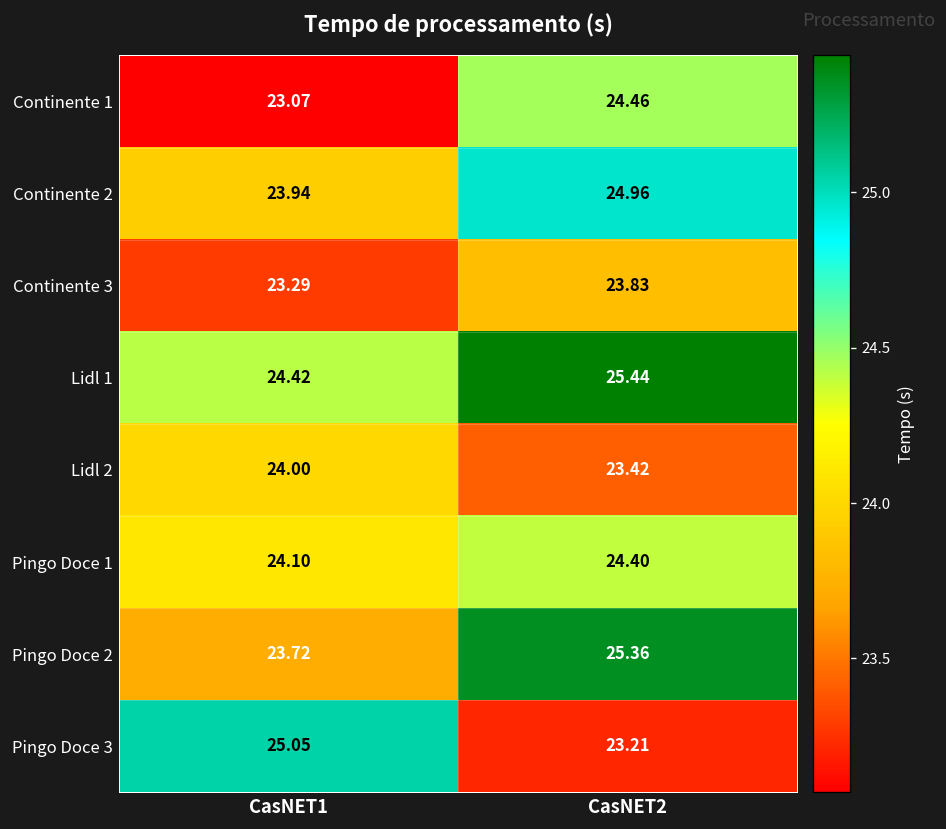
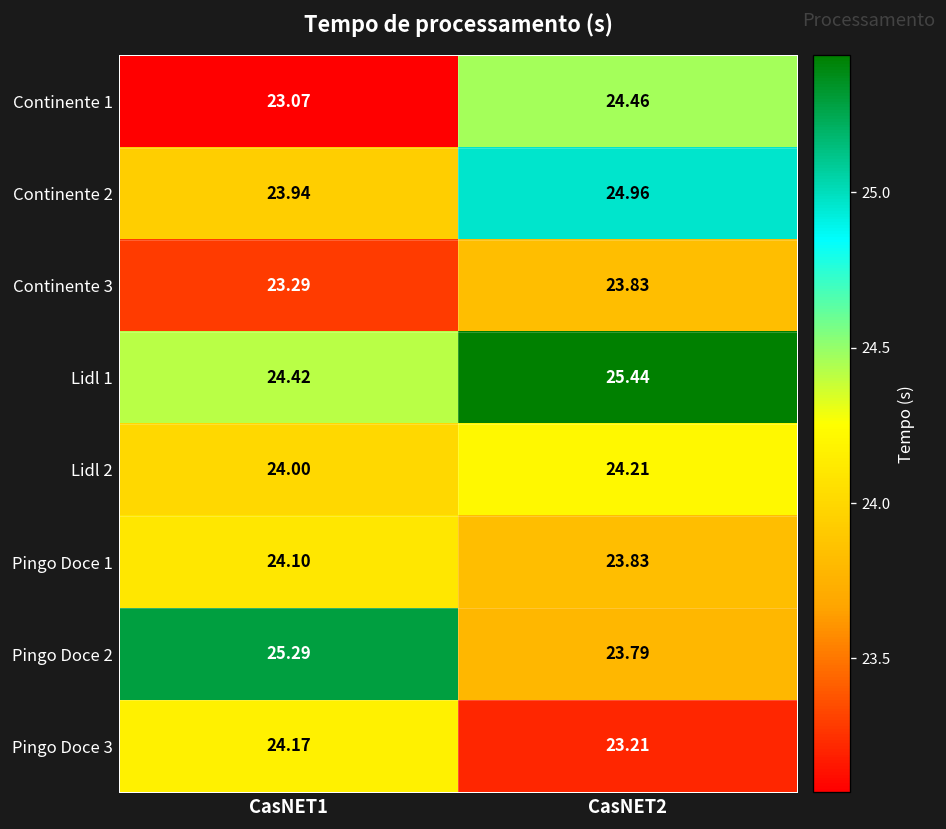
Lidl 2, CasNET2: 23.42 -> 24.21
Pingo Doce 1, CasNET2: 24.40 -> 23.83
Pingo Doce 2, CasNET1: 23.72 -> 25.29
Pingo Doce 2, CasNET2: 25.36 -> 23.79
Pingo Doce 3, CasNET1: 25.05 -> 24.17
